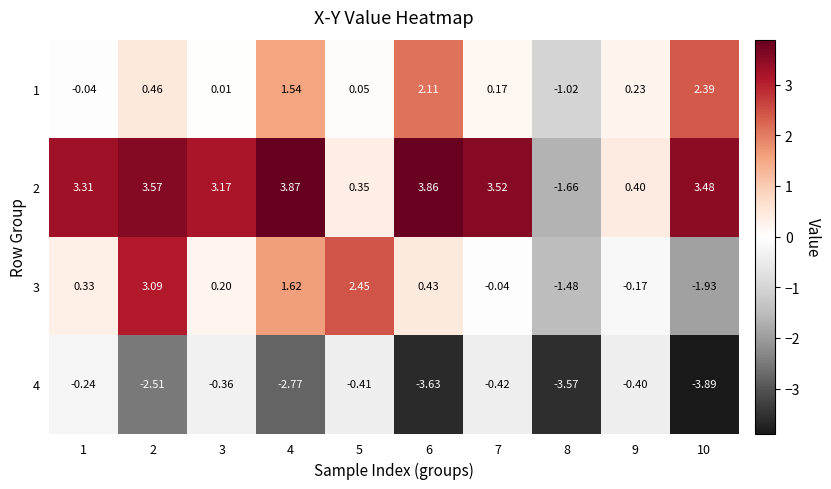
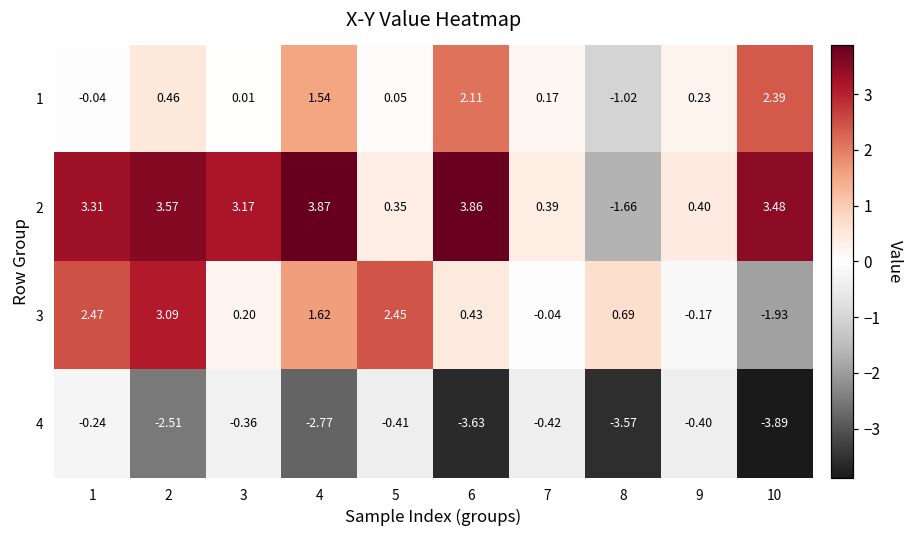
2, 7: 3.52 -> 0.39
3, 1: 0.33 -> 2.47
3, 8: -1.48 -> 0.69
